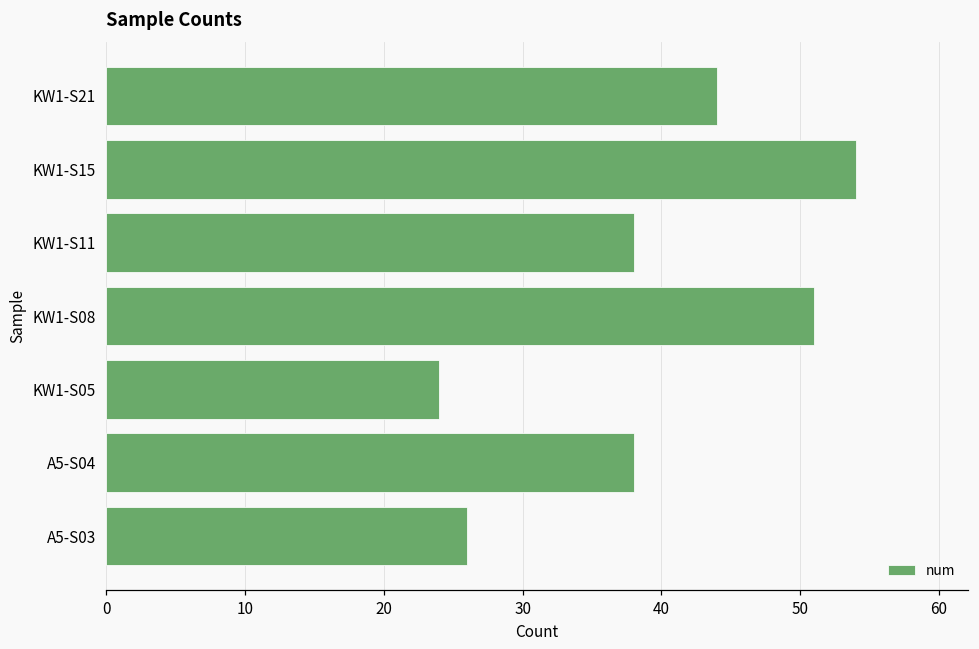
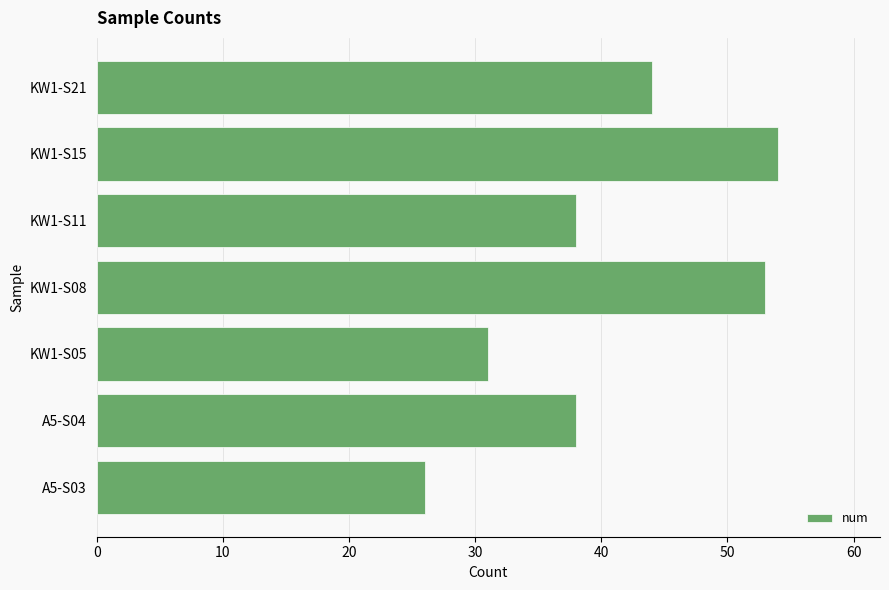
KW1-S08: 51 -> 53
KW1-S05: 24 -> 31
